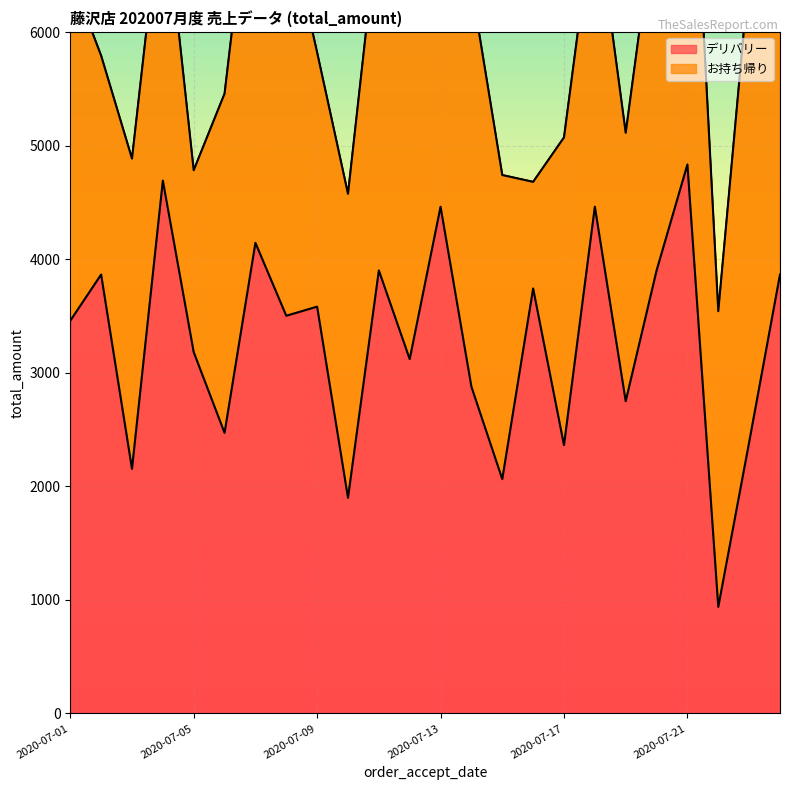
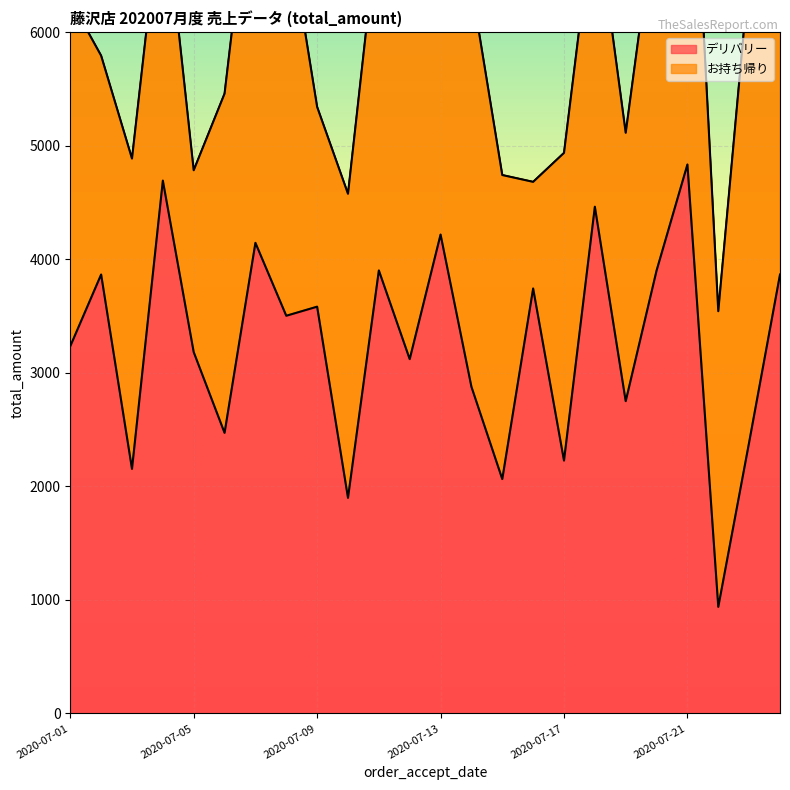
デリバリー, 2020-07-01: 3460 -> 3230
お持ち帰り, 2020-07-09: 2240 -> 1760
デリバリー, 2020-07-13: 4460 -> 4220
デリバリー, 2020-07-17: 2360 -> 2230
